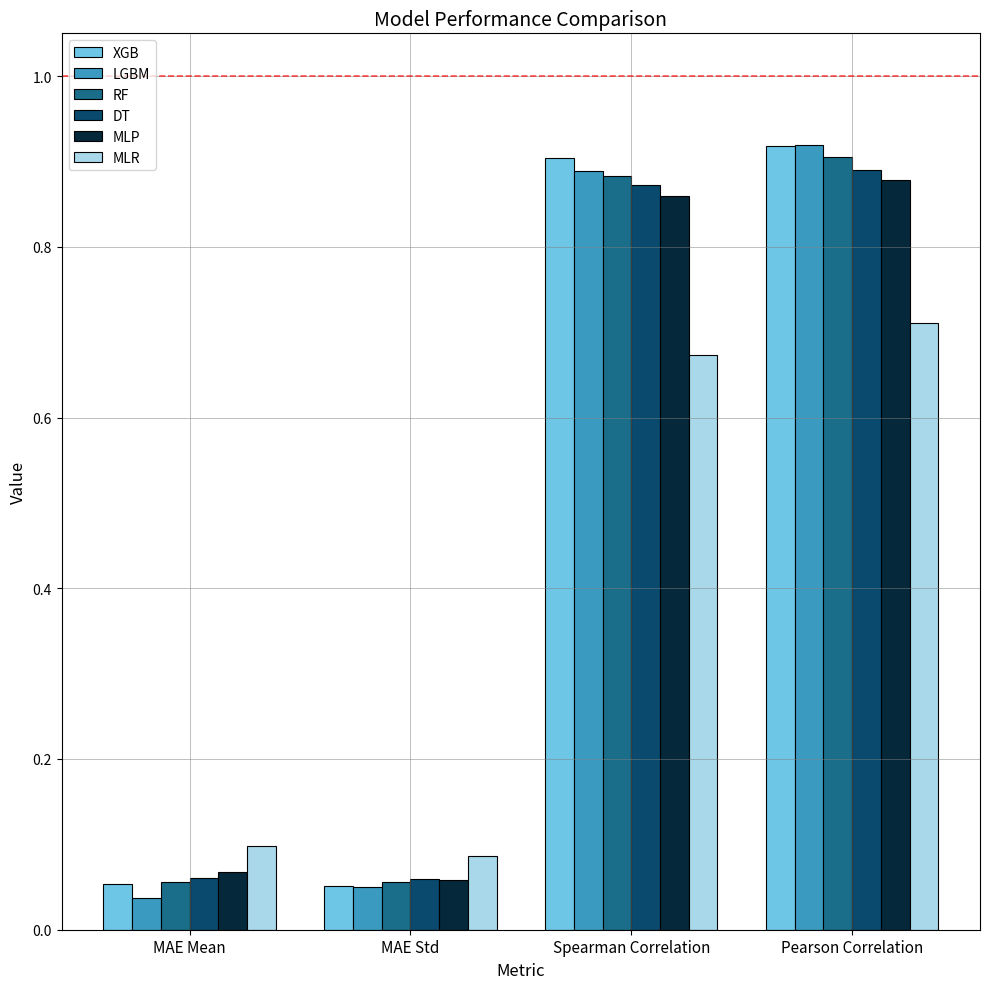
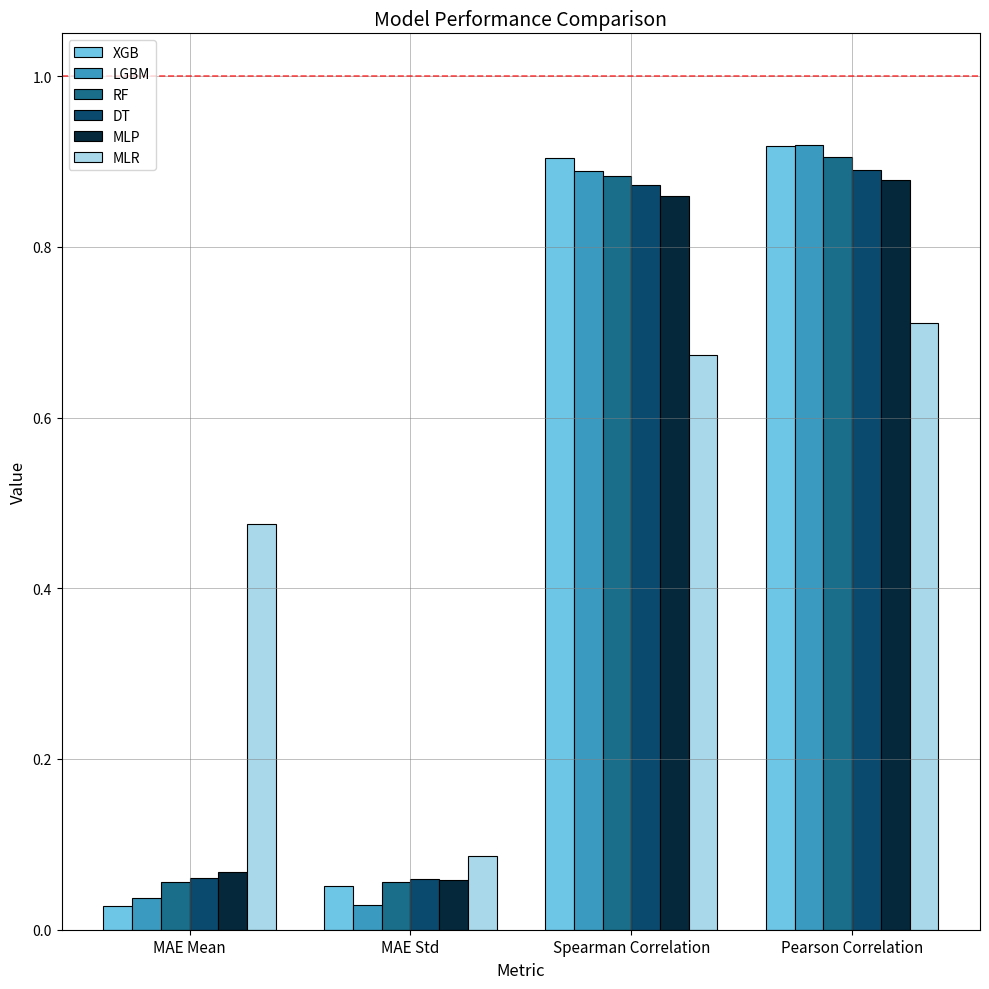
XGB, MAE Mean: 0.05 -> 0.03
MLR, MAE Mean: 0.10 -> 0.47
LGBM, MAE Std: 0.05 -> 0.03
